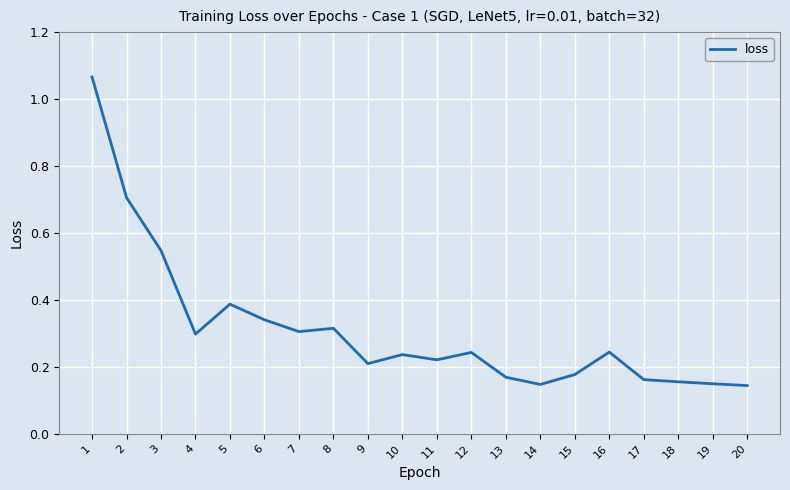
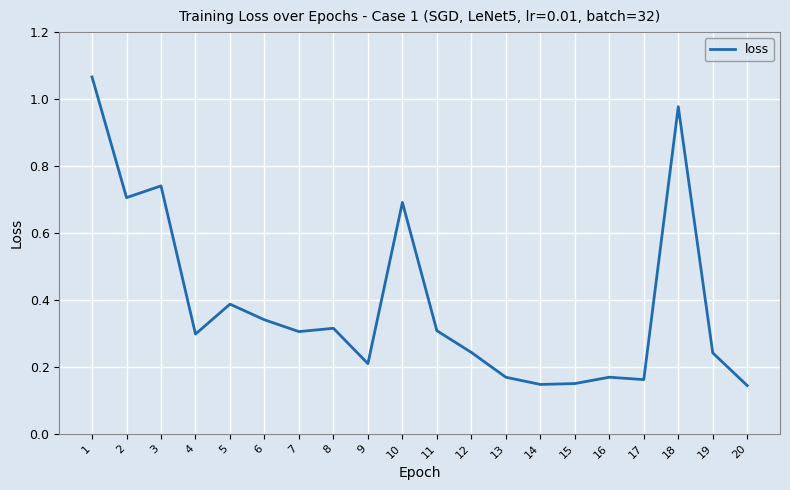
3: 0.55 -> 0.74
10: 0.24 -> 0.69
11: 0.22 -> 0.31
15: 0.18 -> 0.15
16: 0.24 -> 0.17
18: 0.16 -> 0.98
19: 0.15 -> 0.24
